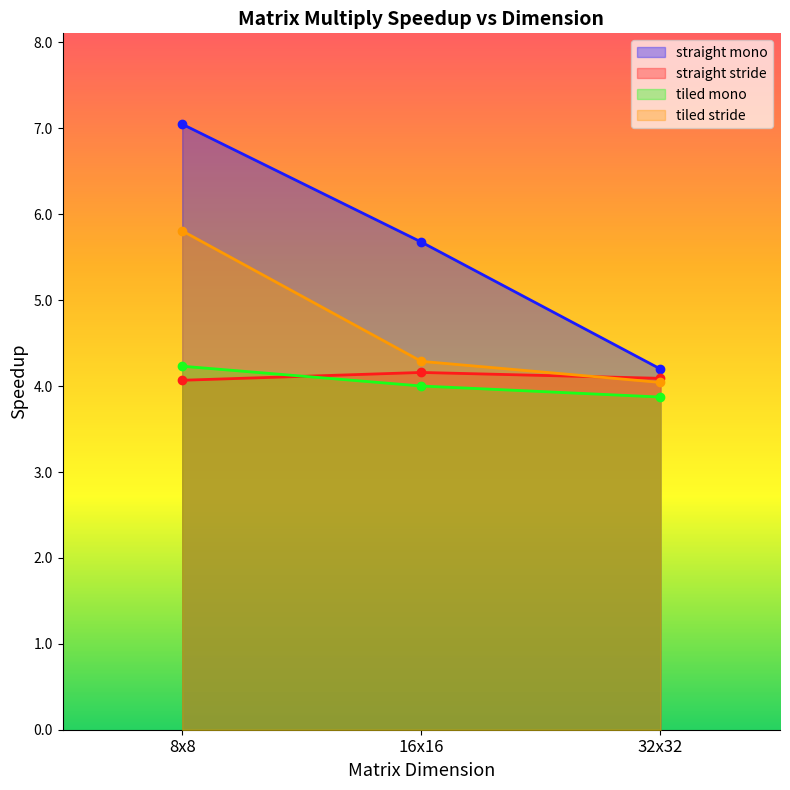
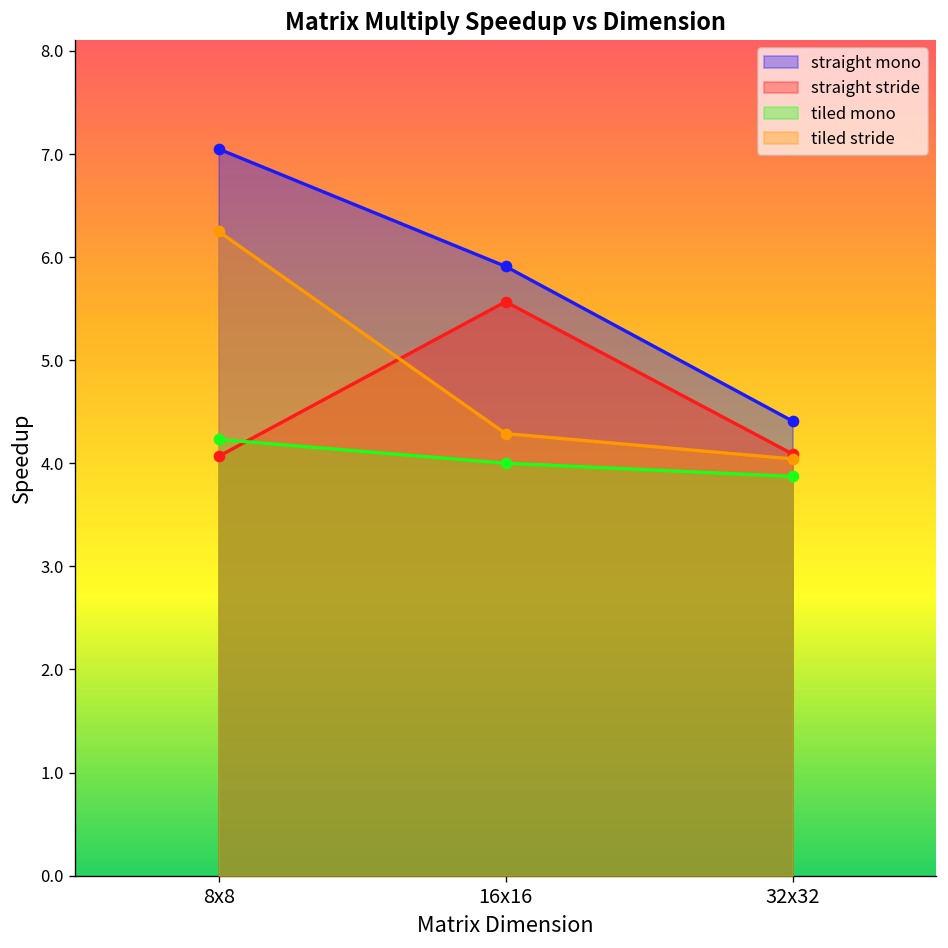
tiled stride, 8x8: 5.8 -> 6.2
straight mono, 16x16: 5.7 -> 5.9
straight stride, 16x16: 4.2 -> 5.6
straight mono, 32x32: 4.2 -> 4.4
